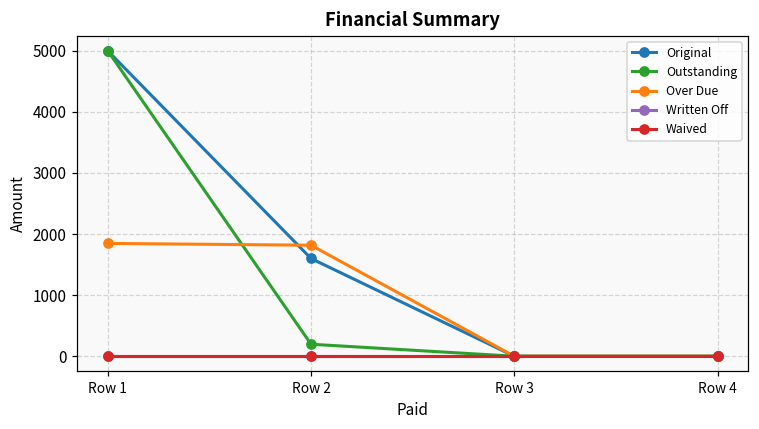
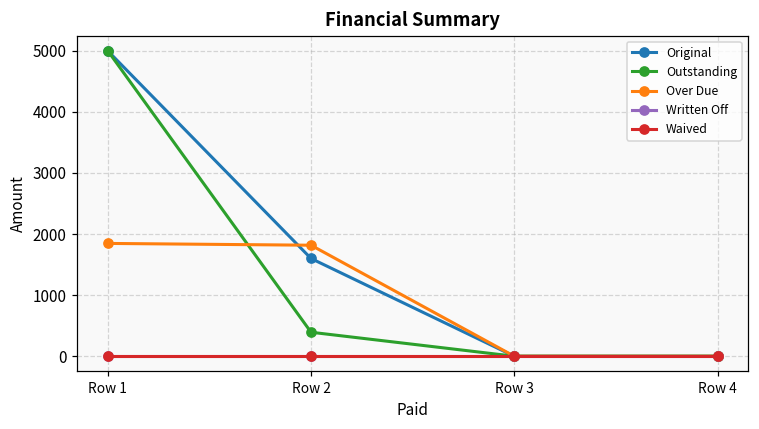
Outstanding, Row 2: 200 -> 400
